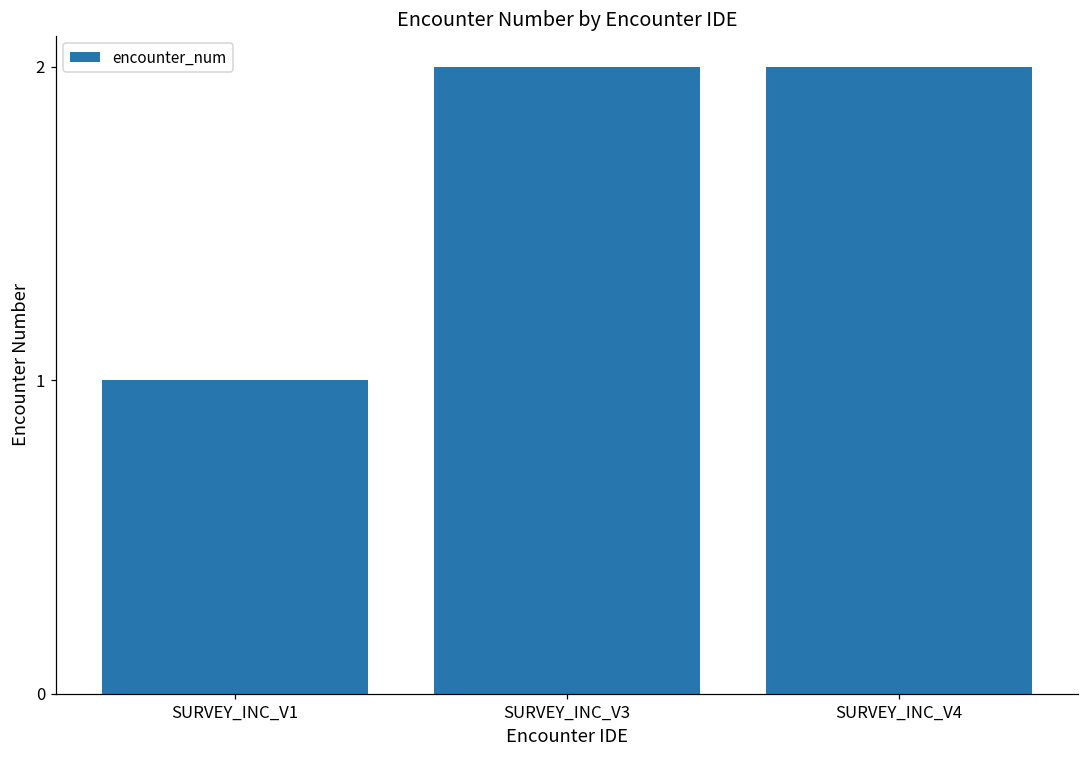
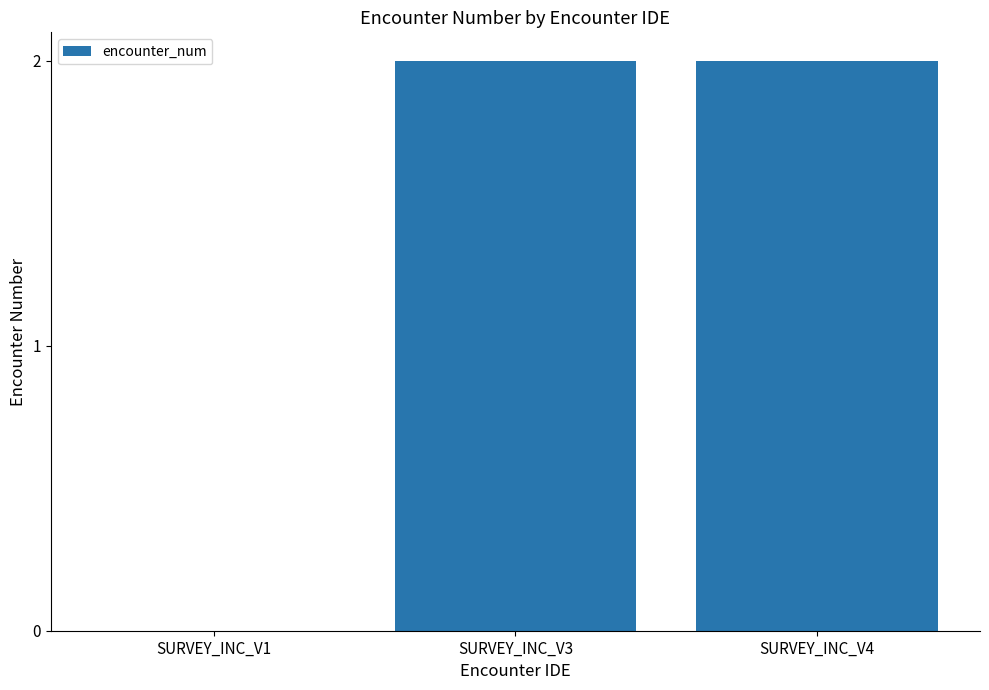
SURVEY_INC_V1: 1 -> 0
